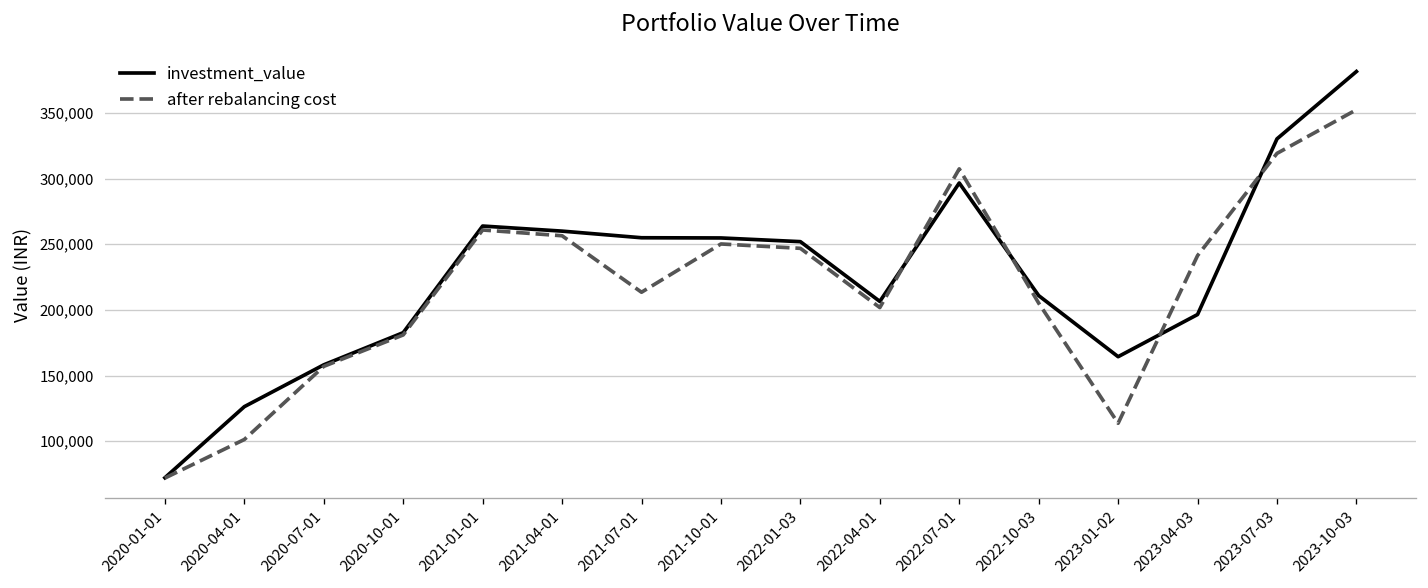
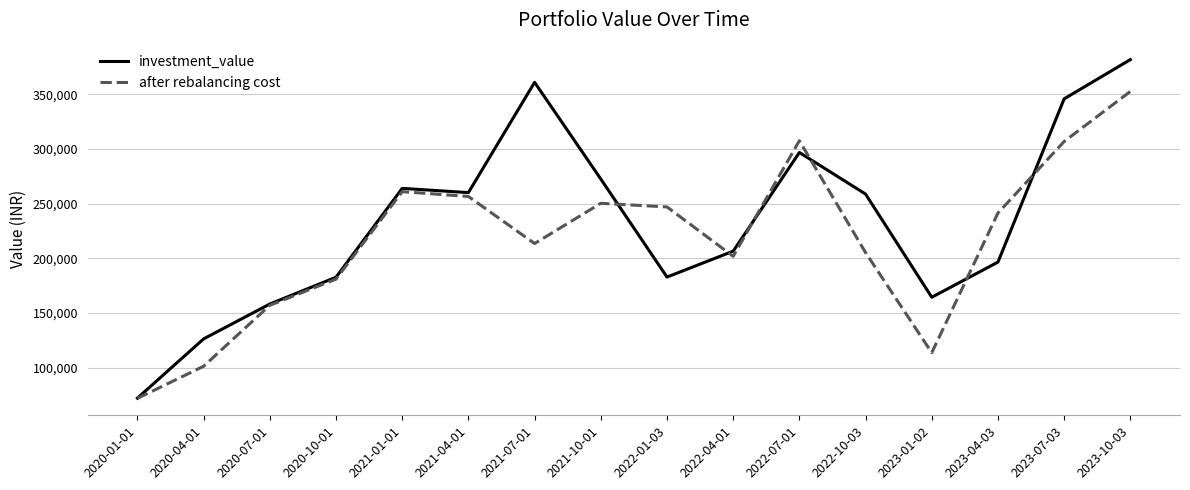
investment_value, 2021-07-01: 255,000 -> 361,000
investment_value, 2021-10-01: 255,000 -> 272,000
investment_value, 2022-01-03: 252,000 -> 183,000
investment_value, 2022-10-03: 211,000 -> 259,000
investment_value, 2023-07-03: 330,000 -> 346,000
after rebalancing cost, 2023-07-03: 319,000 -> 307,000
